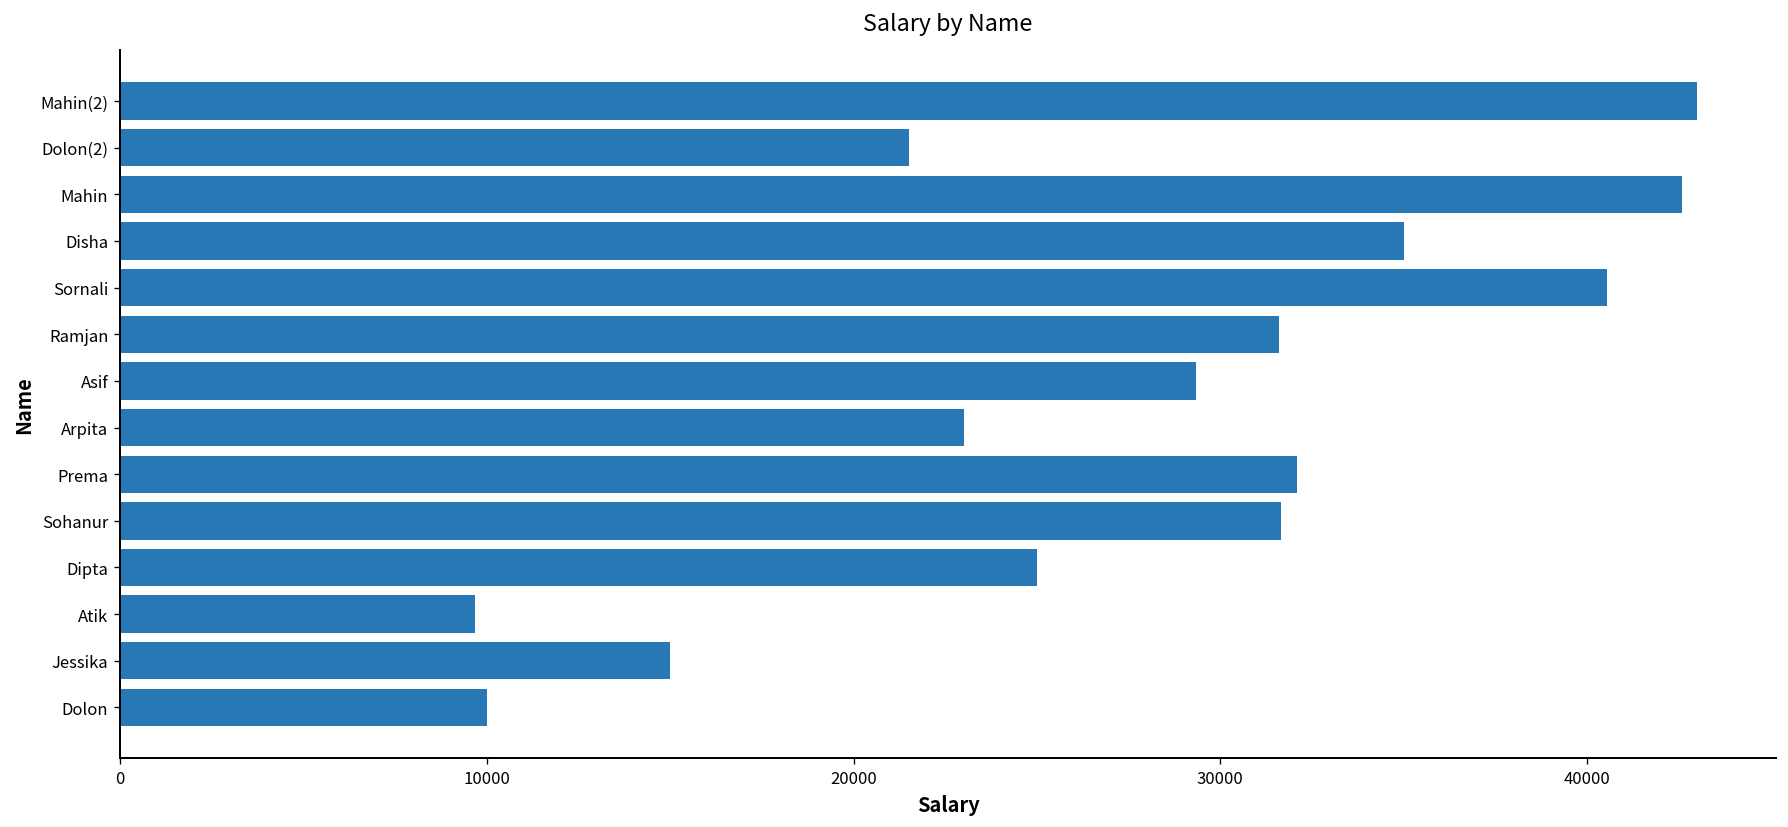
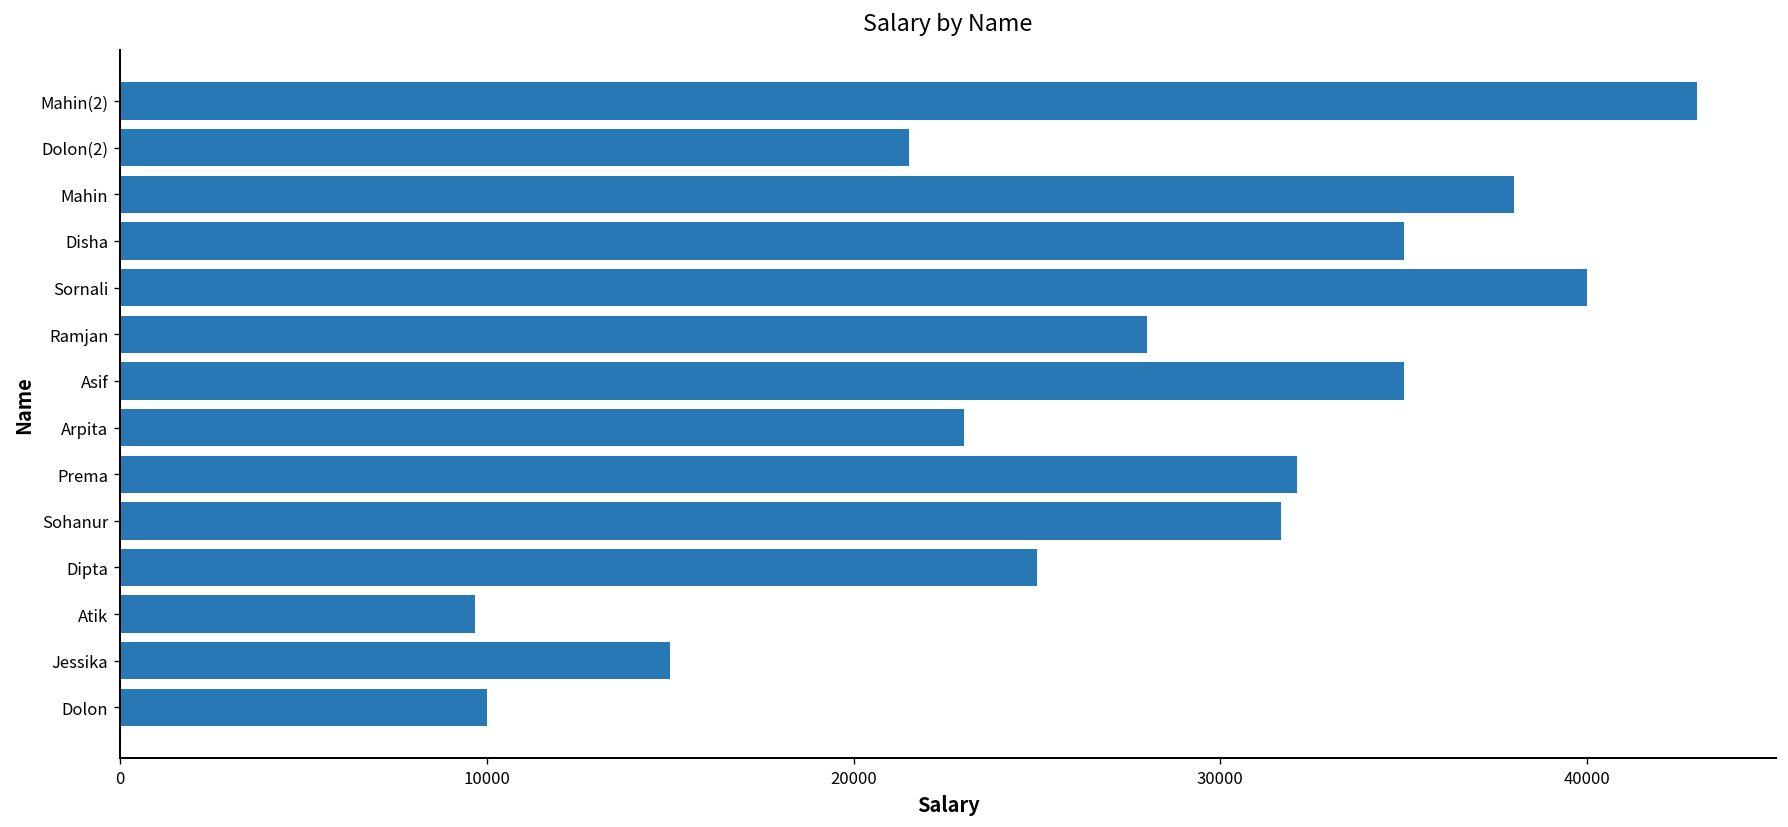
Mahin: 42600 -> 38000
Sornali: 40600 -> 40000
Ramjan: 31600 -> 28000
Asif: 29300 -> 35000
